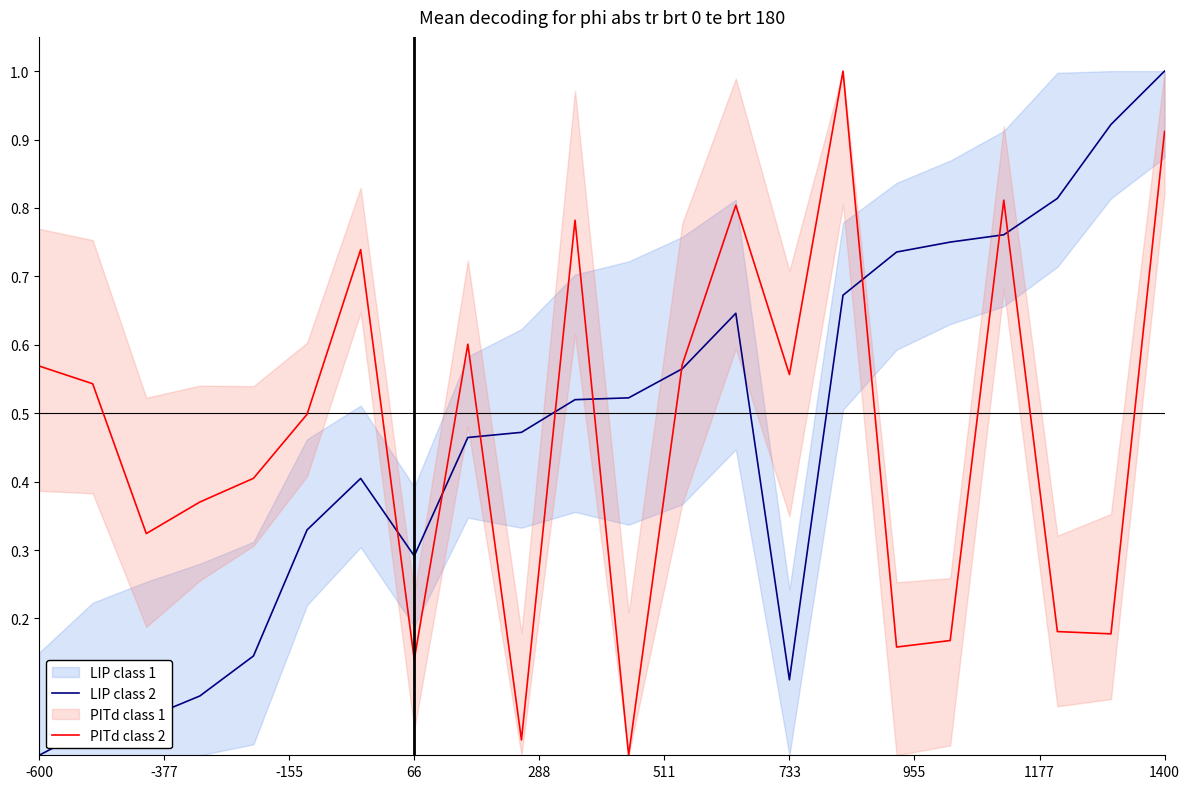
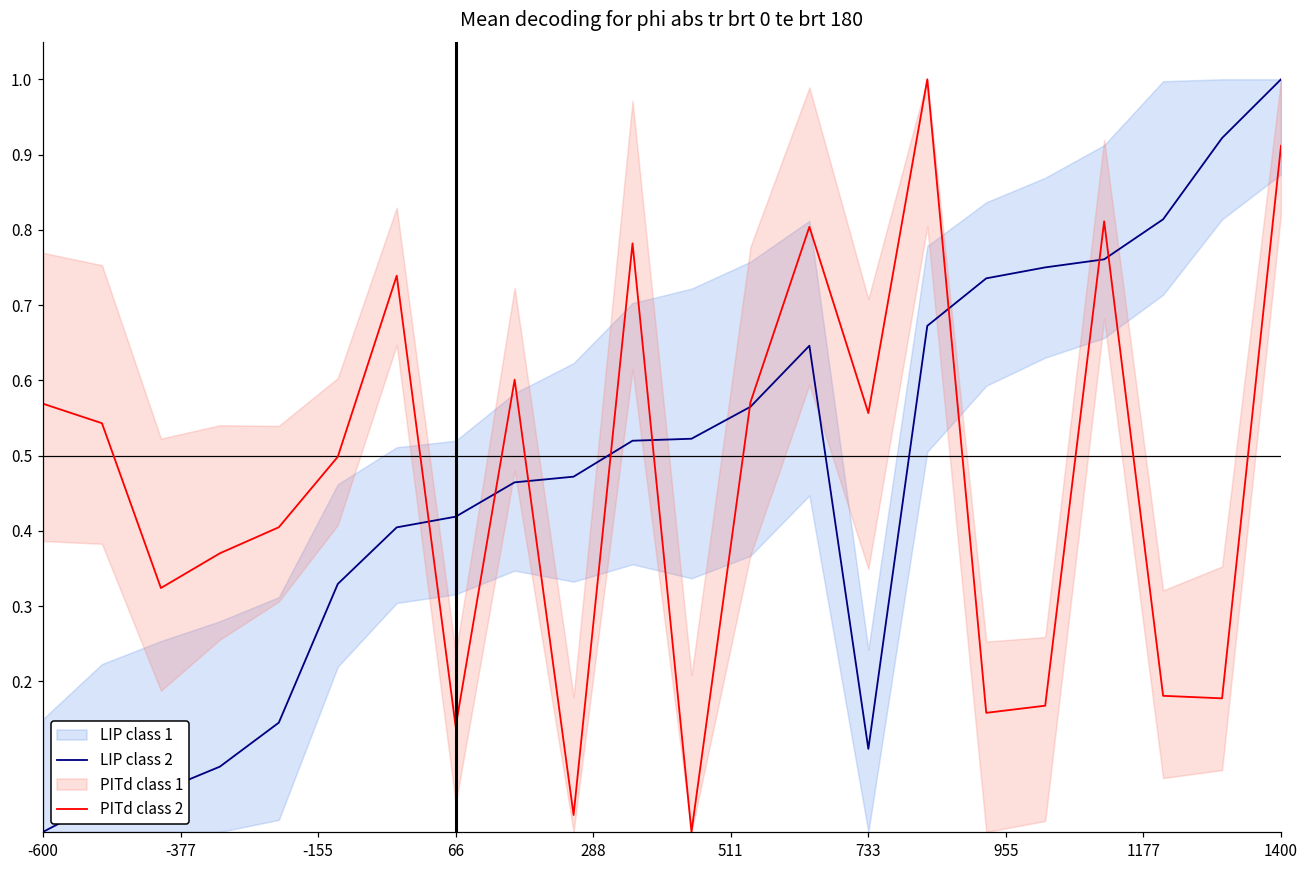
LIP class 2, 66: 0.29 -> 0.42
